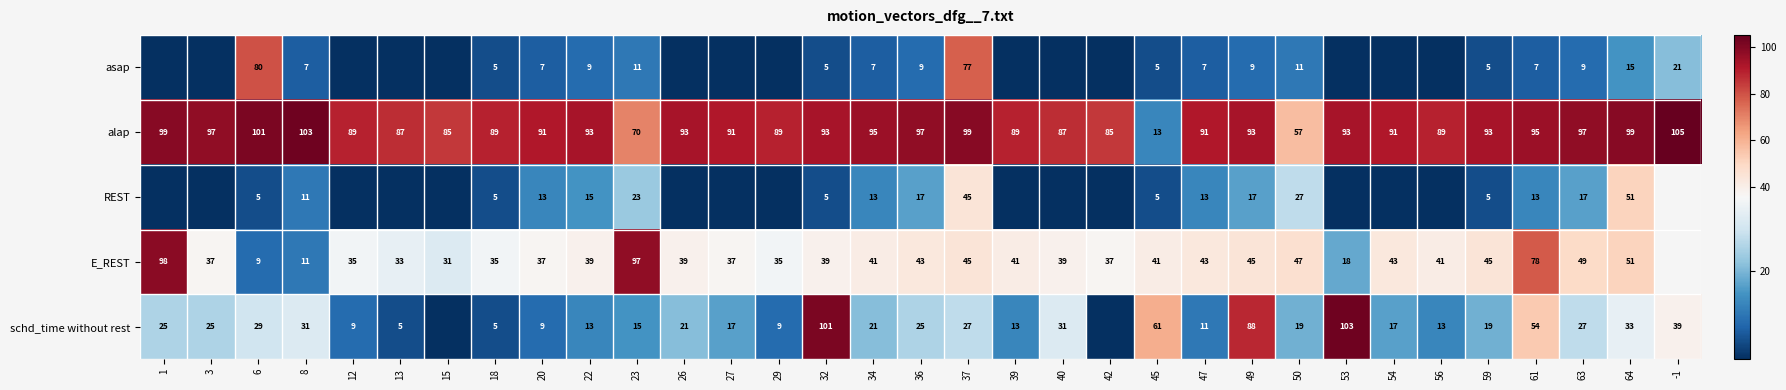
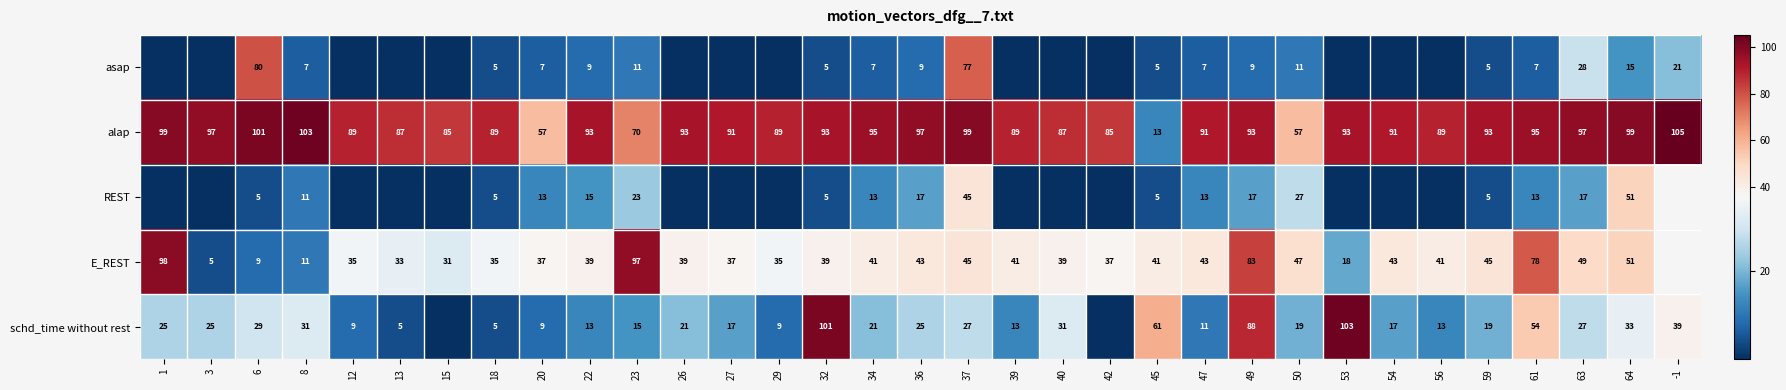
asap, 63: 9 -> 28
alap, 20: 91 -> 57
E_REST, 3: 37 -> 5
E_REST, 49: 45 -> 83
